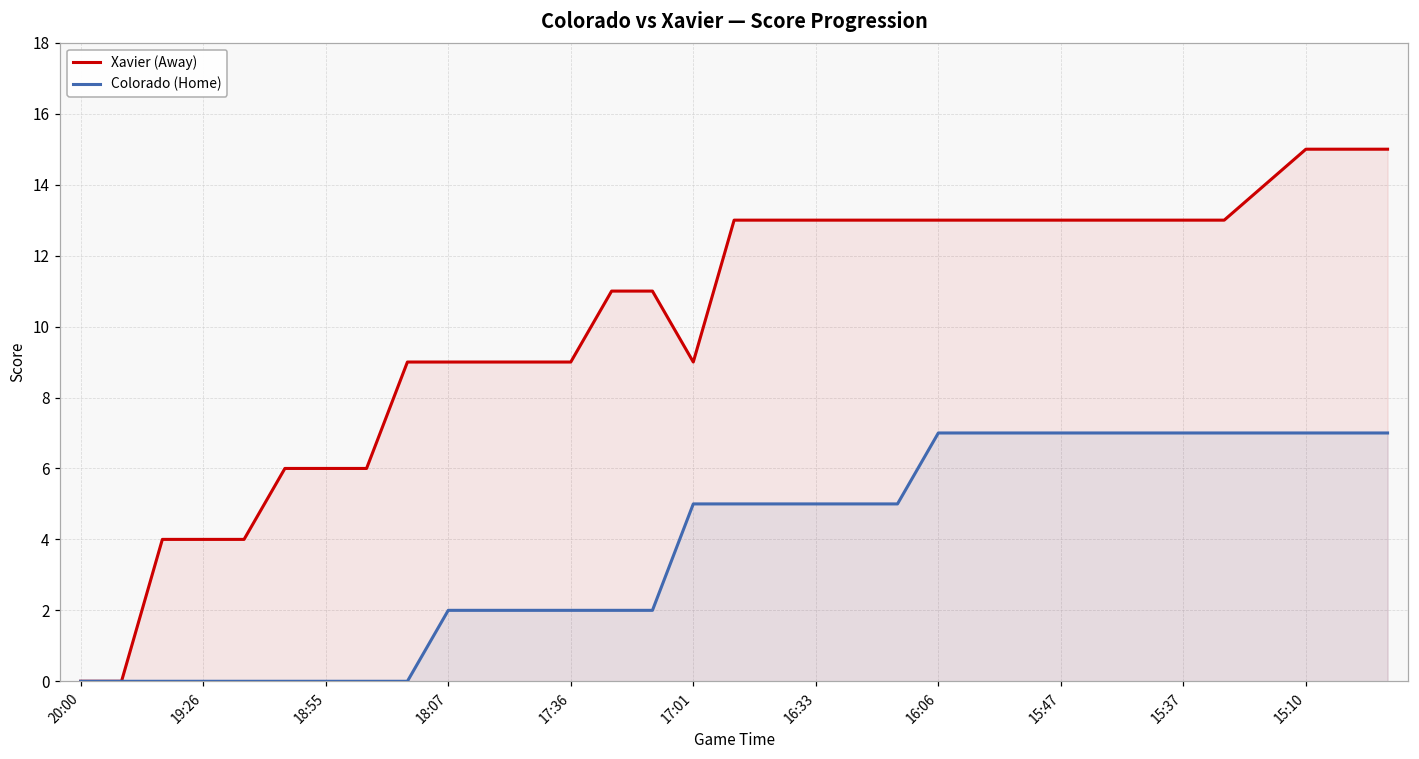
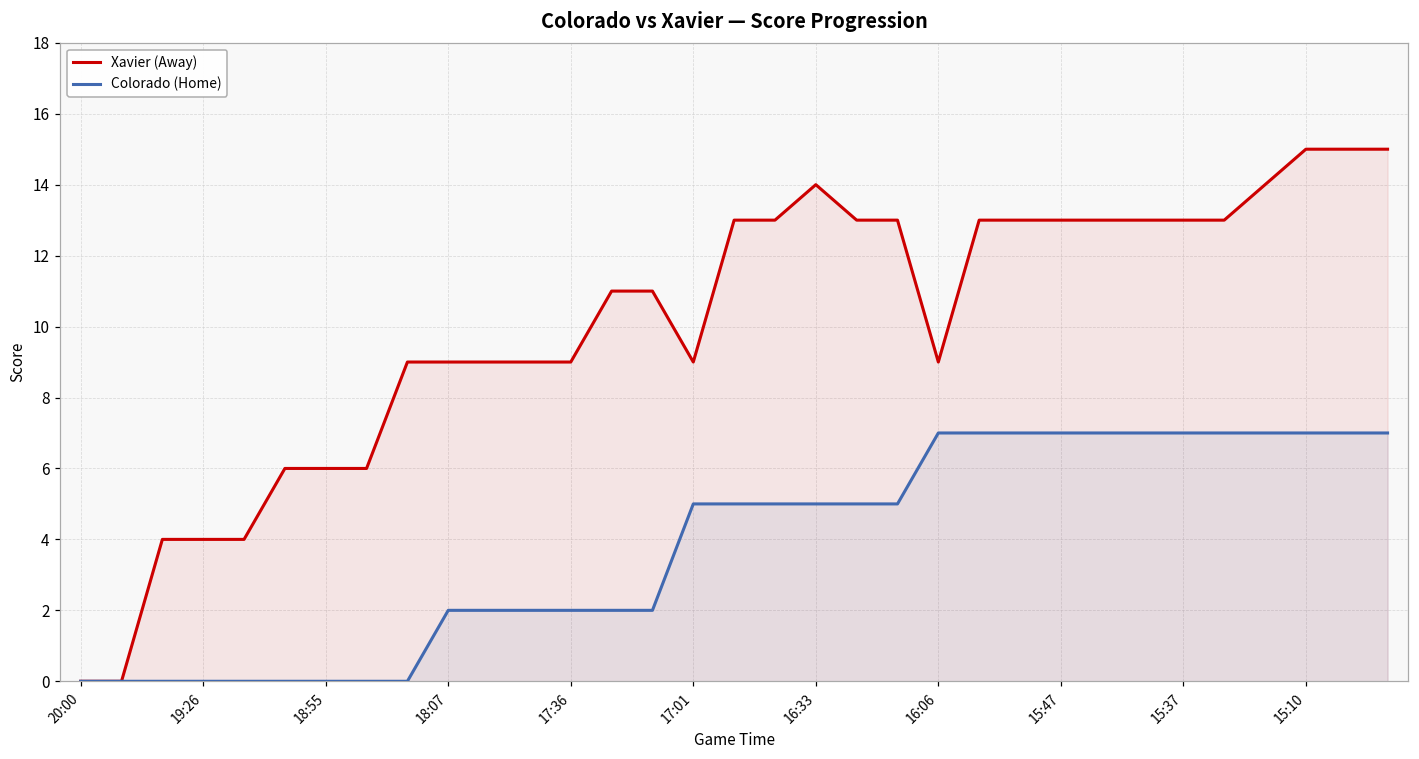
Xavier (Away), 16:33: 13 -> 14
Xavier (Away), 16:06: 13 -> 9
